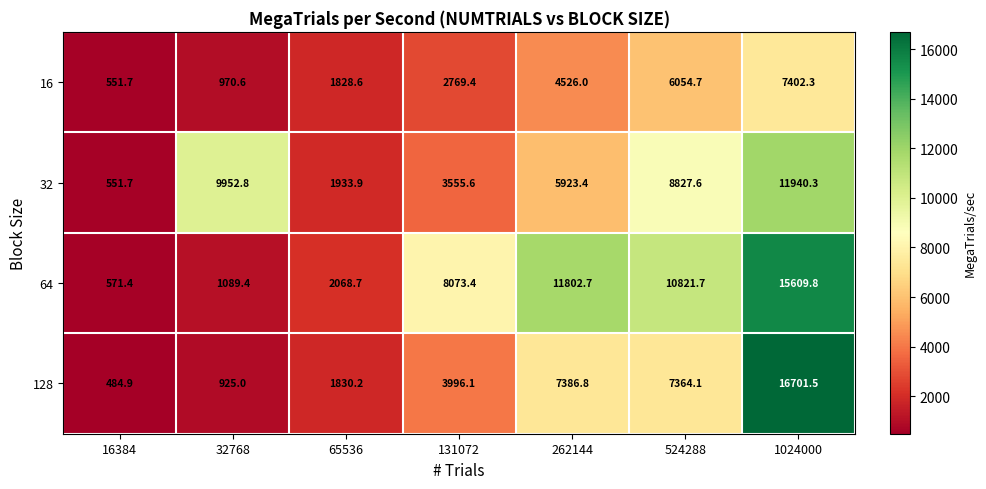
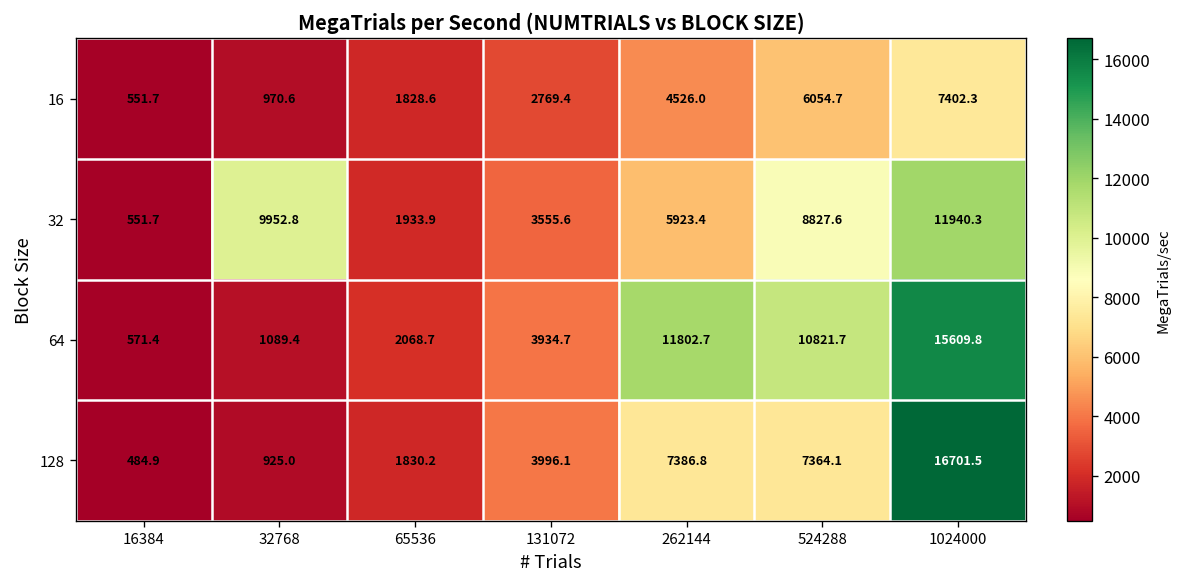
64, 131072: 8073.4 -> 3934.7
